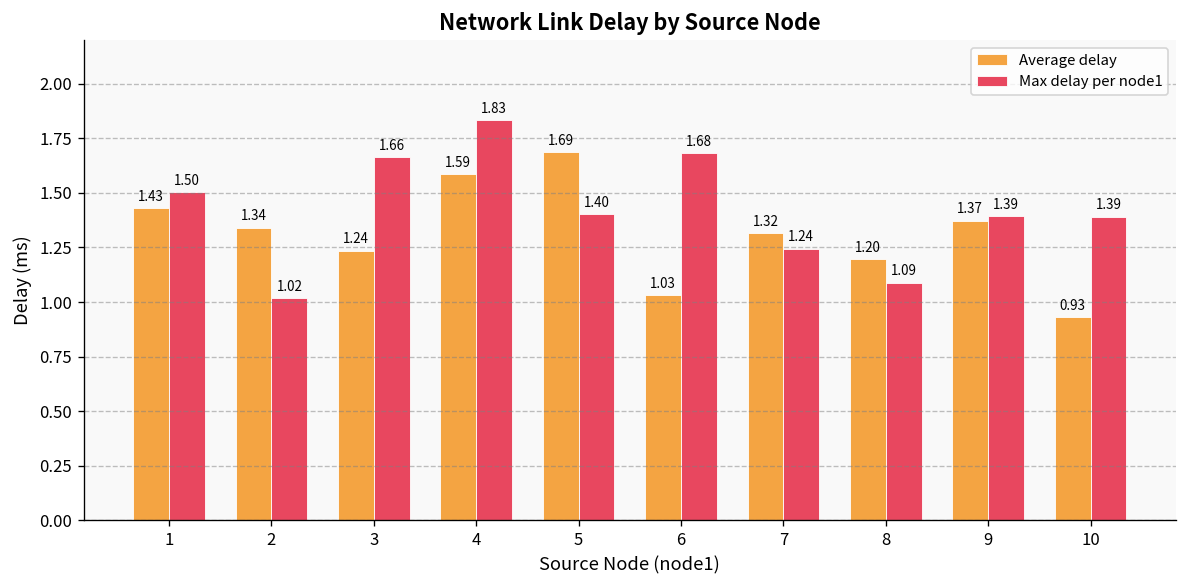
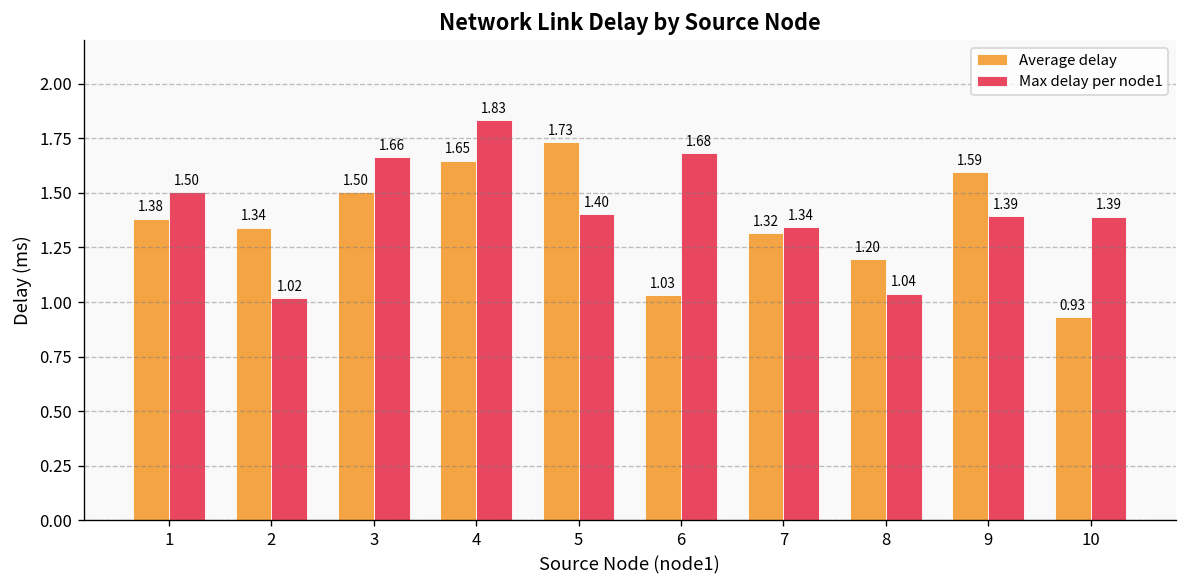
Average delay, 1: 1.43 -> 1.38
Average delay, 3: 1.24 -> 1.50
Average delay, 4: 1.59 -> 1.65
Average delay, 5: 1.69 -> 1.73
Max delay per node1, 7: 1.24 -> 1.34
Max delay per node1, 8: 1.09 -> 1.04
Average delay, 9: 1.37 -> 1.59
